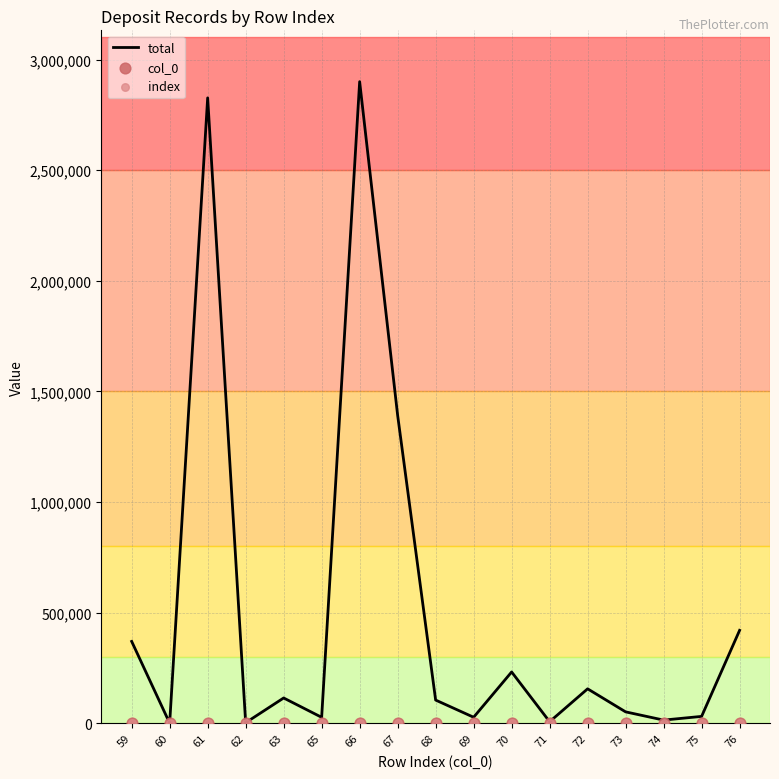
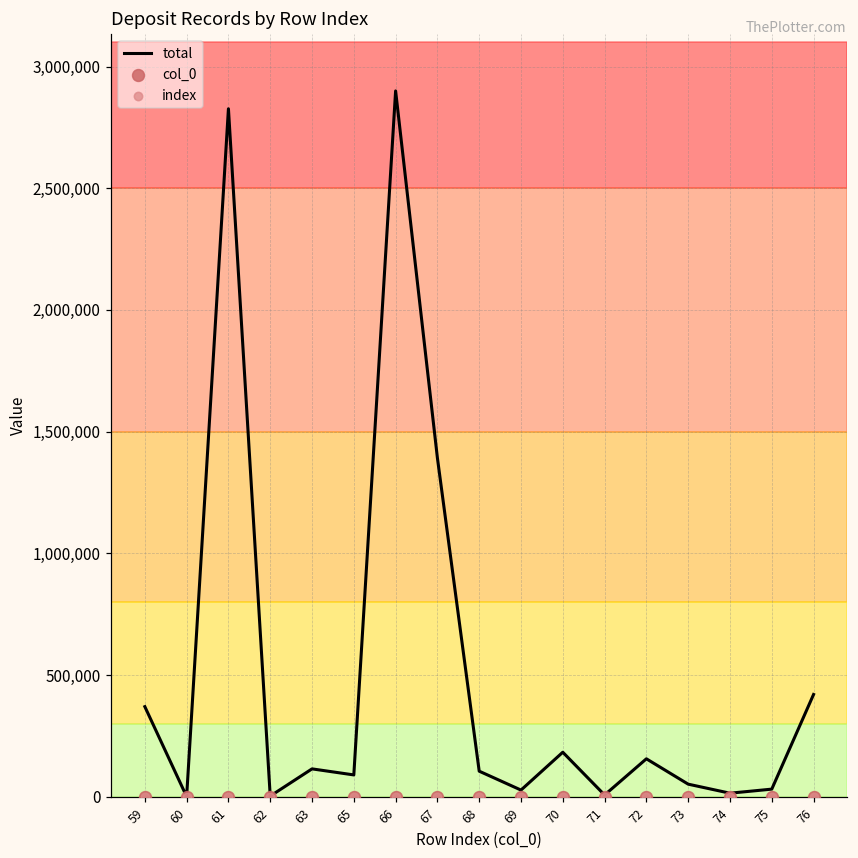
total, 65: 30,000 -> 90,000
total, 70: 230,000 -> 180,000
